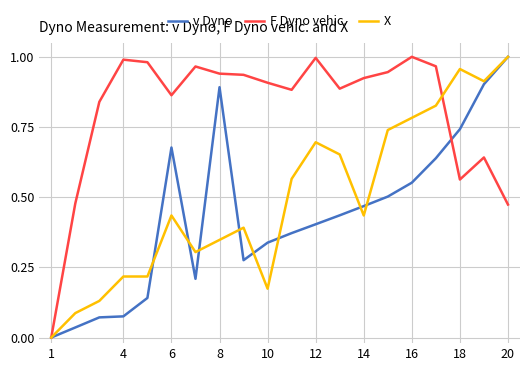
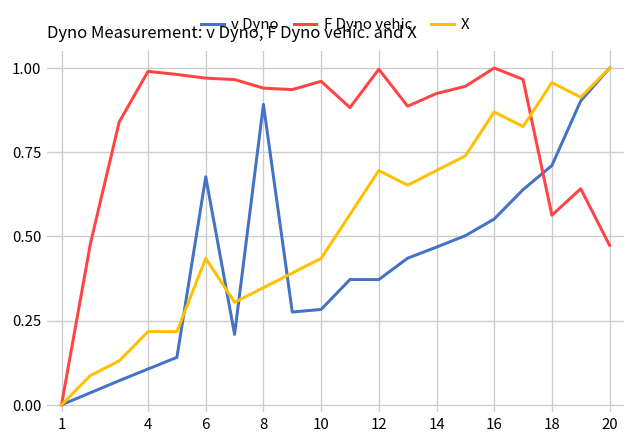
v Dyno, 4: 0.08 -> 0.11
F Dyno vehic., 6: 0.86 -> 0.97
v Dyno, 10: 0.34 -> 0.28
F Dyno vehic., 10: 0.91 -> 0.96
X, 10: 0.17 -> 0.43
v Dyno, 12: 0.40 -> 0.37
X, 14: 0.43 -> 0.70
X, 16: 0.78 -> 0.87
v Dyno, 18: 0.74 -> 0.71
